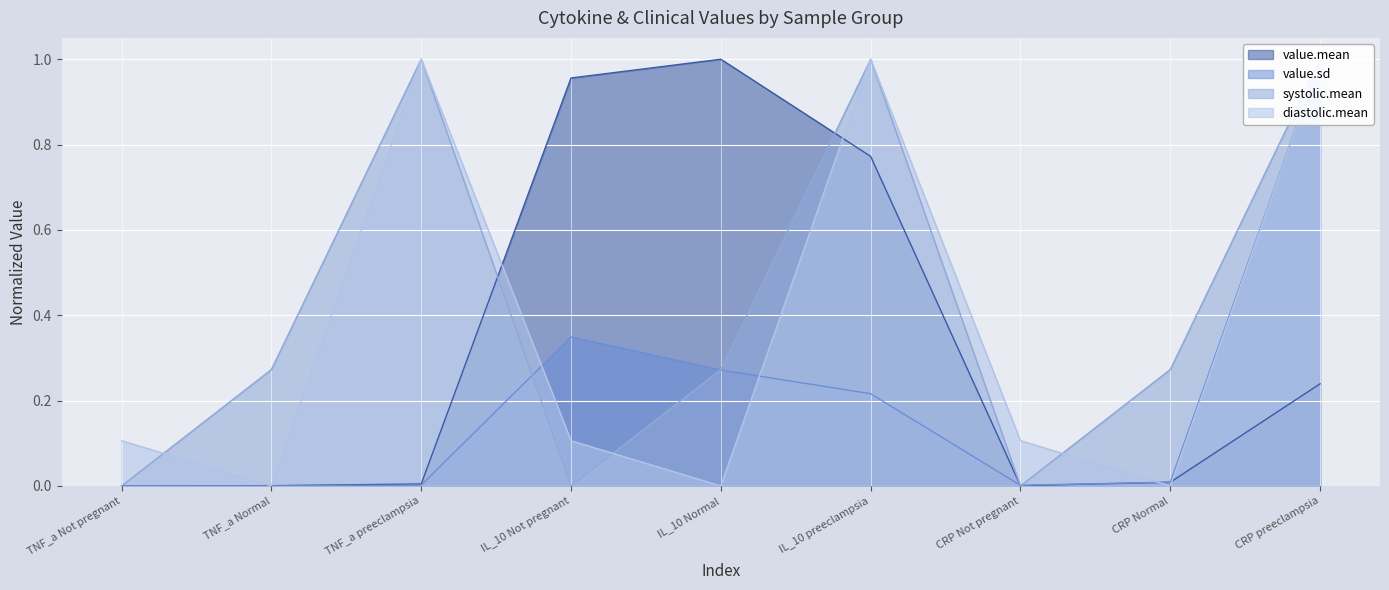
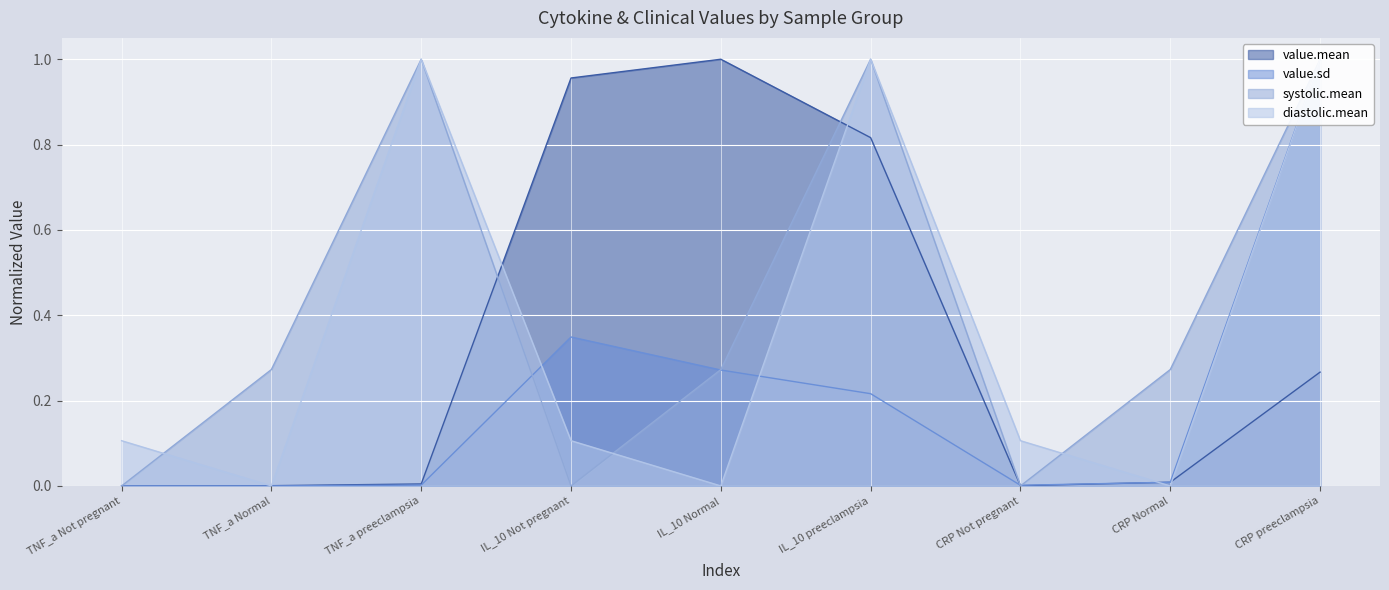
value.mean, IL_10 preeclampsia: 0.77 -> 0.82
value.mean, CRP preeclampsia: 0.24 -> 0.27
